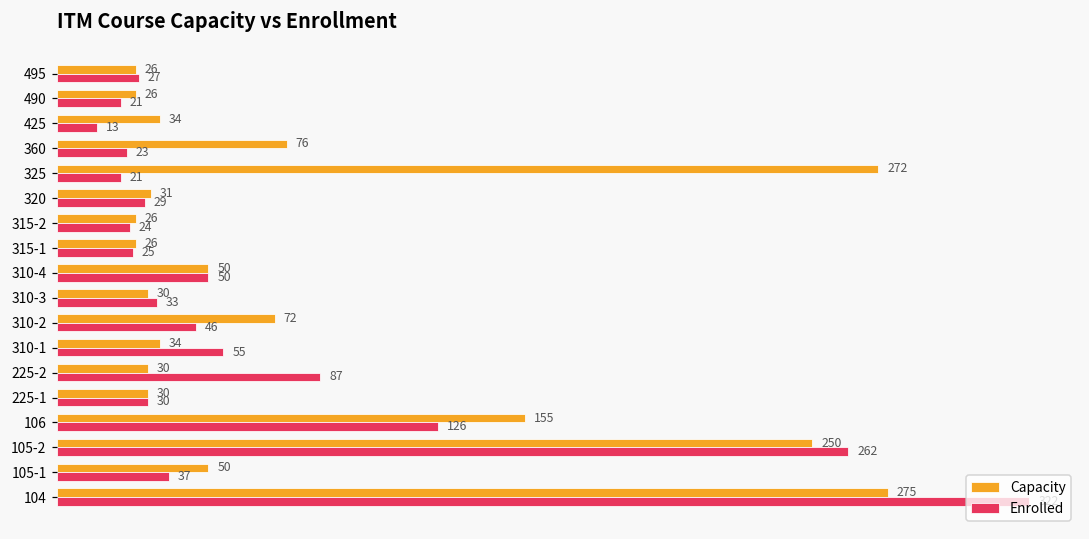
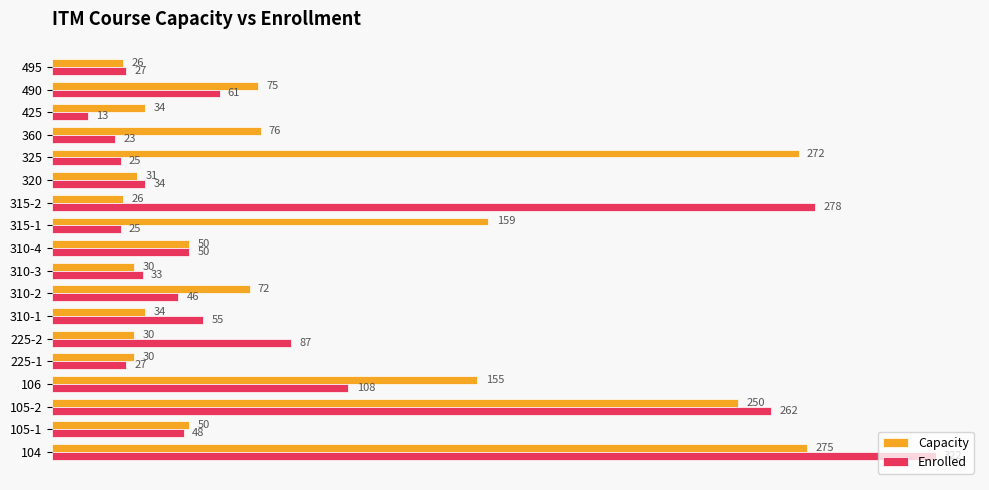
Capacity, 490: 26 -> 75
Enrolled, 490: 21 -> 61
Enrolled, 325: 21 -> 25
Enrolled, 320: 29 -> 34
Enrolled, 315-2: 24 -> 278
Capacity, 315-1: 26 -> 159
Enrolled, 225-1: 30 -> 27
Enrolled, 106: 126 -> 108
Enrolled, 105-1: 37 -> 48
